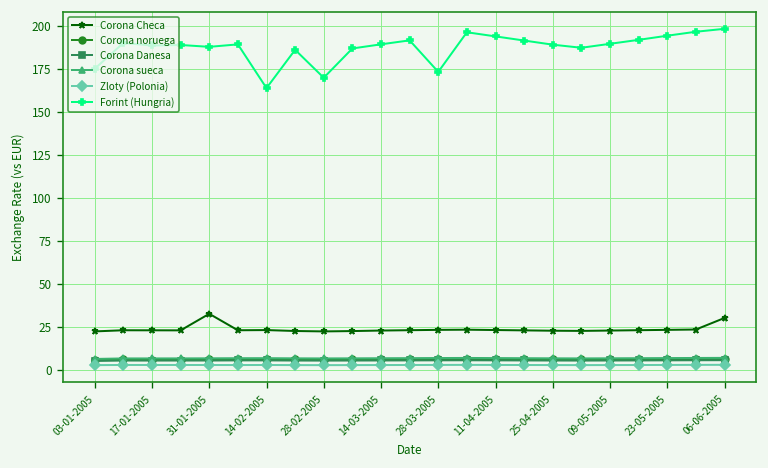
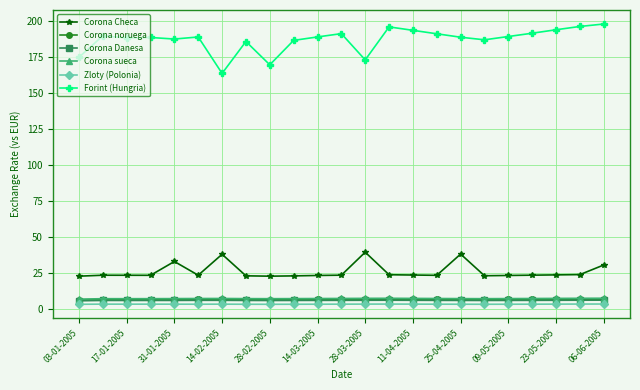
Corona Checa, 14-02-2005: 23 -> 38
Corona Checa, 28-03-2005: 24 -> 39
Corona Checa, 25-04-2005: 23 -> 38
